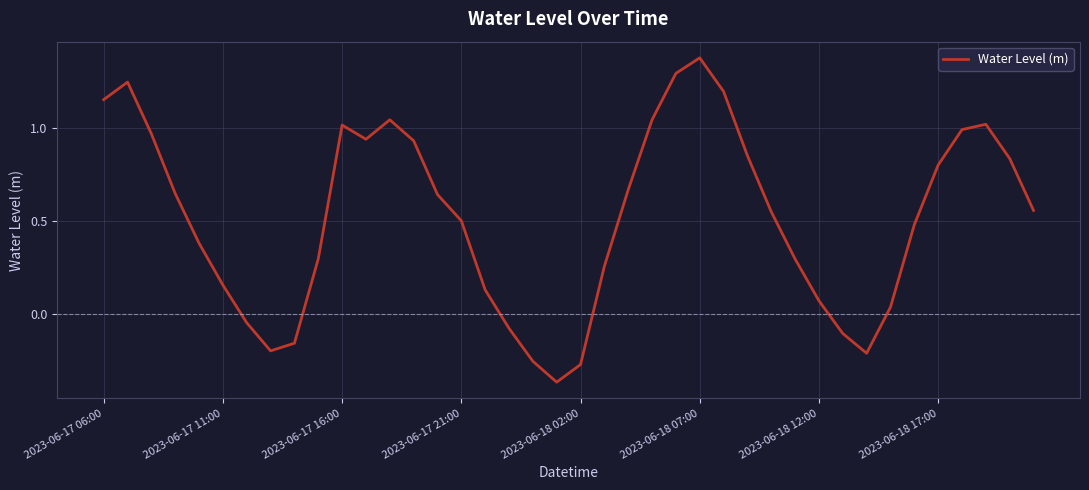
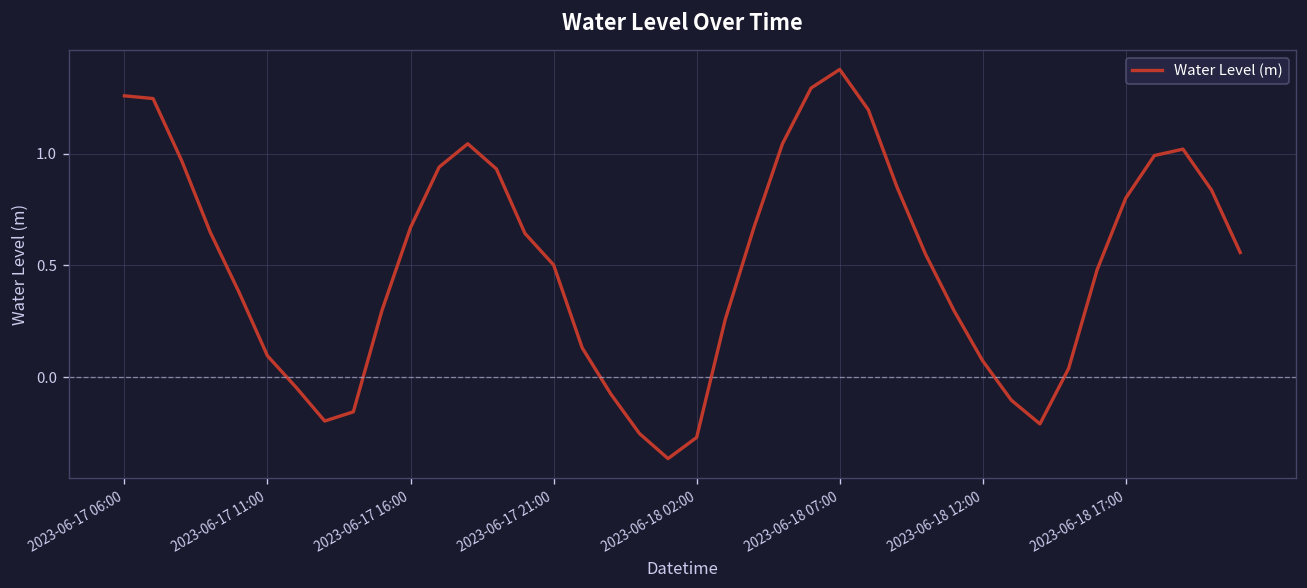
2023-06-17 06:00: 1.15 -> 1.26
2023-06-17 11:00: 0.16 -> 0.10
2023-06-17 16:00: 1.02 -> 0.67
